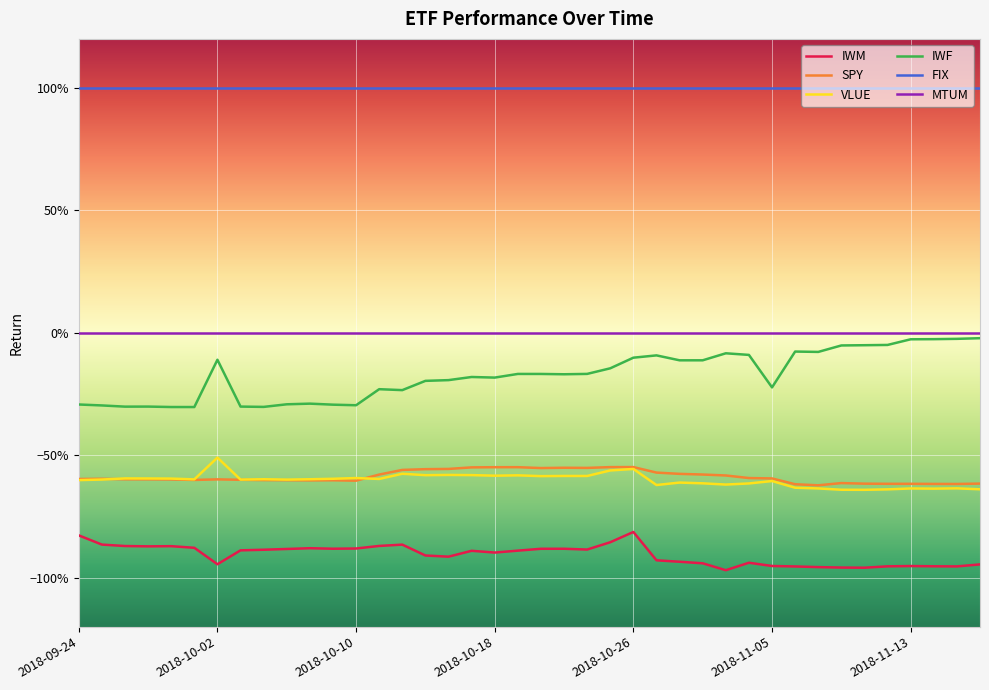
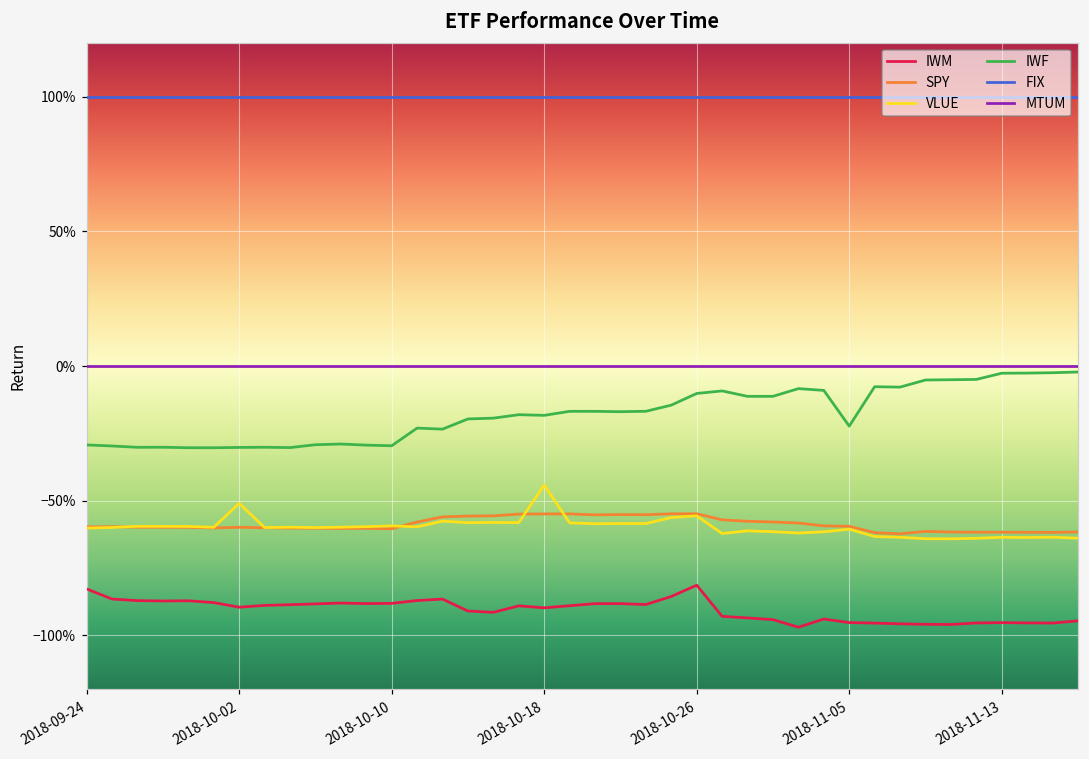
IWM, 2018-10-02: -95% -> -90%
IWF, 2018-10-02: -11% -> -30%
VLUE, 2018-10-18: -58% -> -44%
